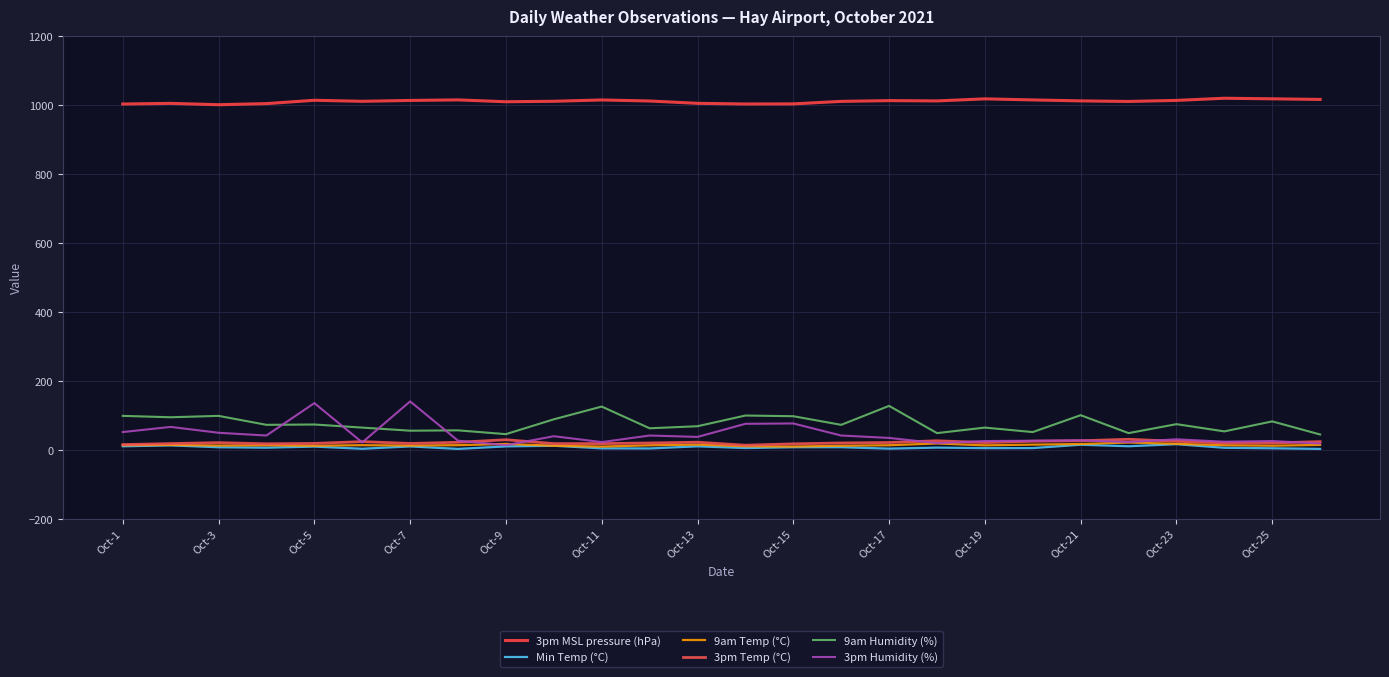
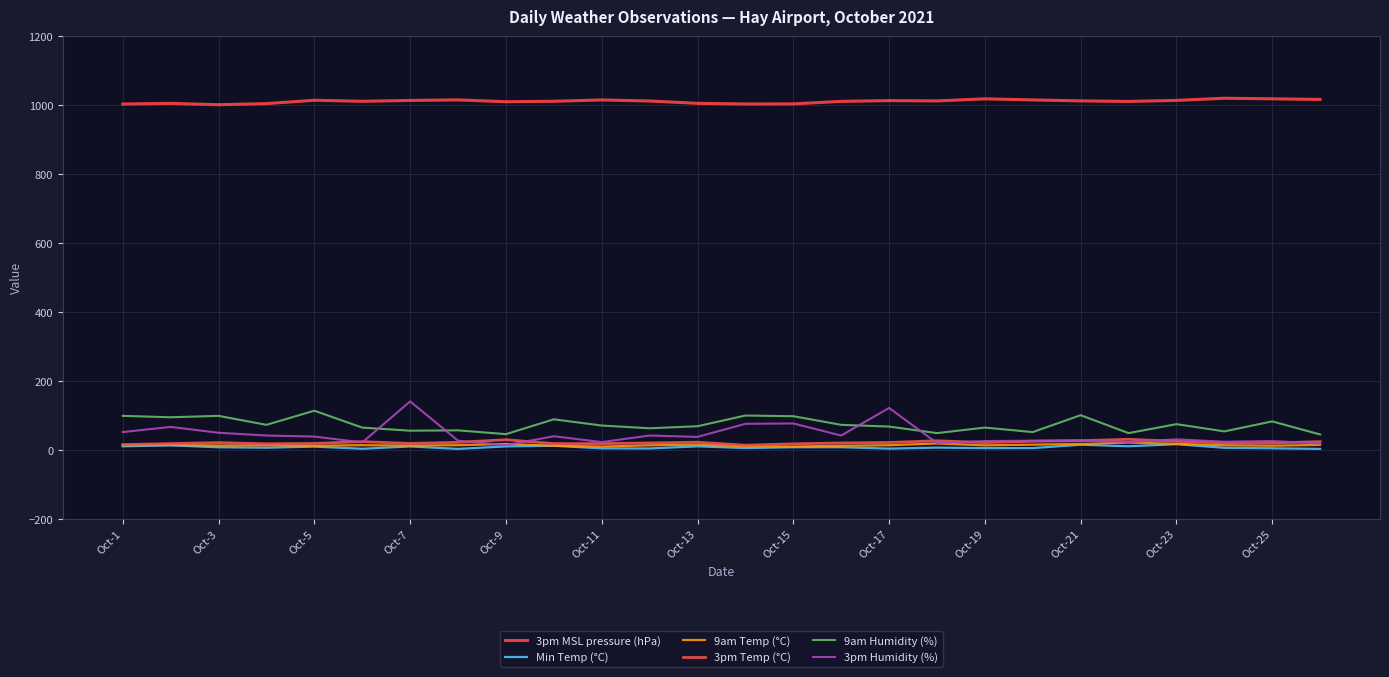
9am Humidity (%), Oct-5: 70 -> 110
3pm Humidity (%), Oct-5: 140 -> 40
9am Humidity (%), Oct-11: 130 -> 70
9am Humidity (%), Oct-17: 130 -> 70
3pm Humidity (%), Oct-17: 40 -> 120
